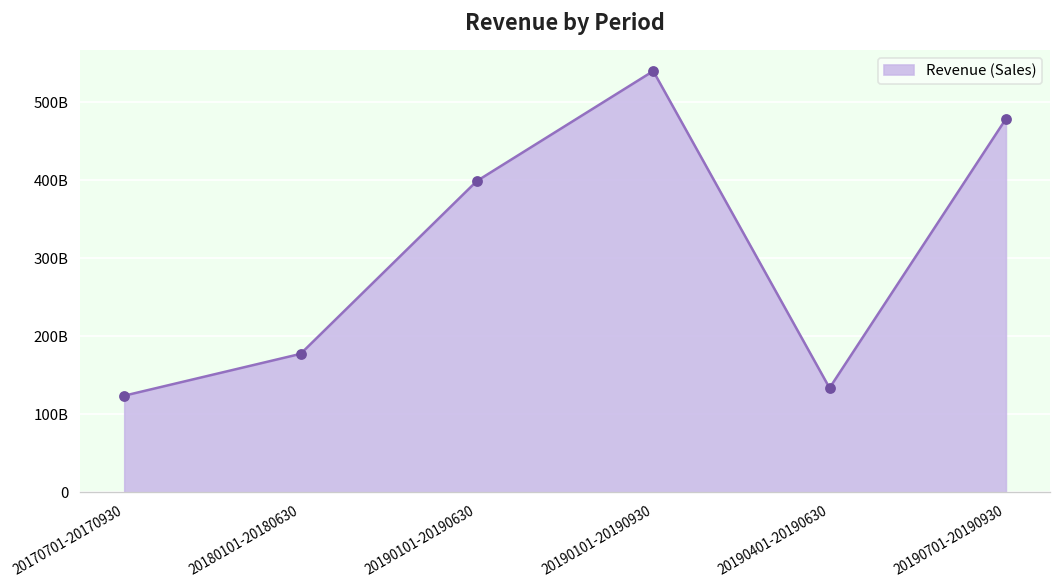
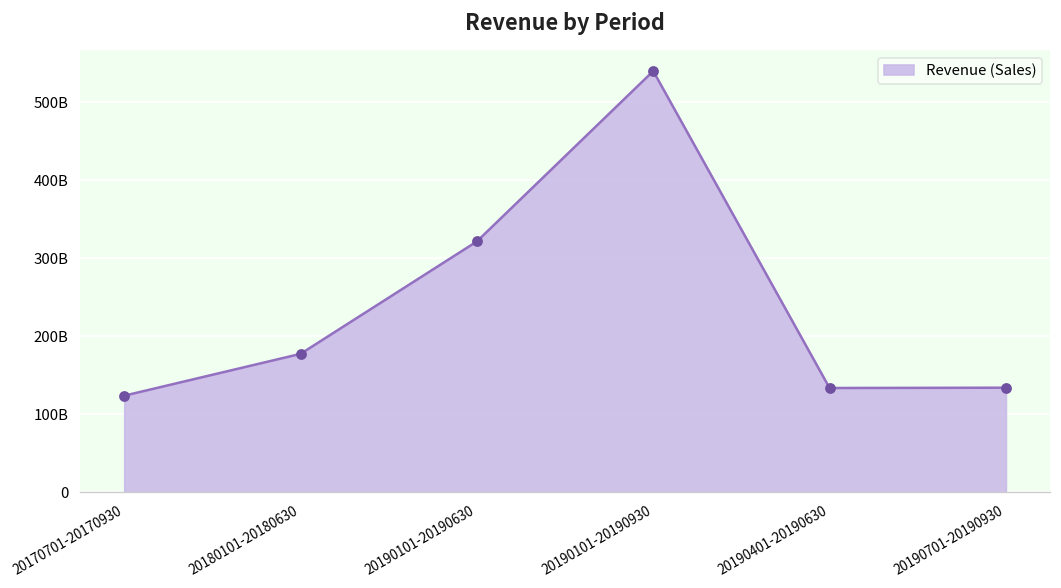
20190101-20190630: 400000000000 -> 320000000000
20190701-20190930: 480000000000 -> 130000000000
